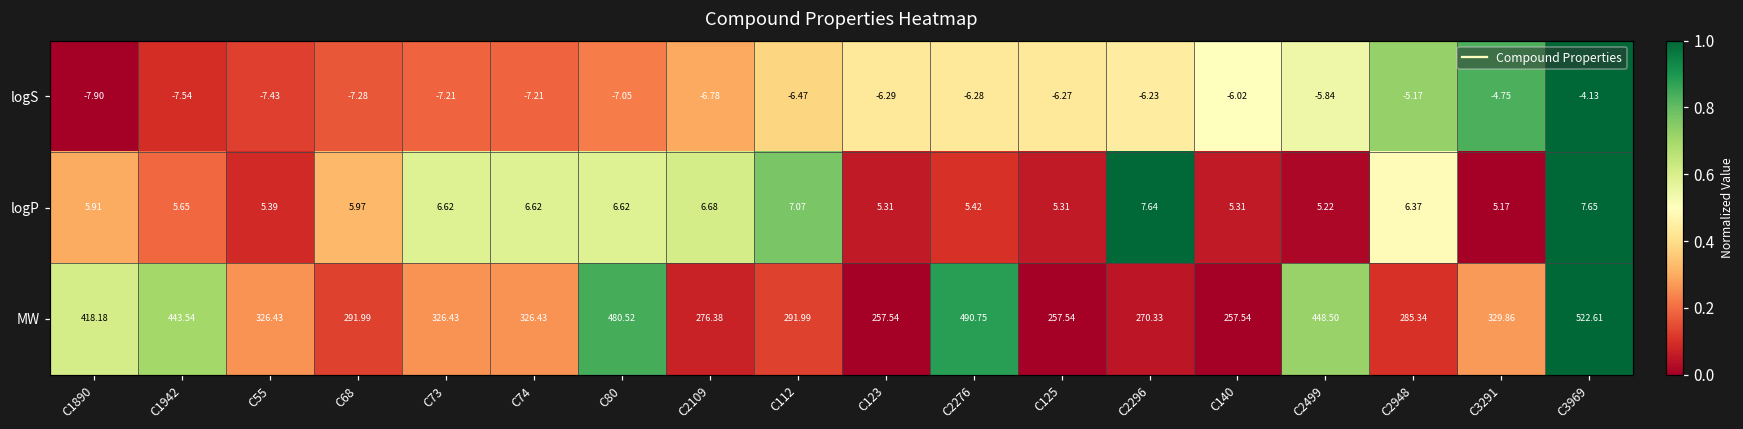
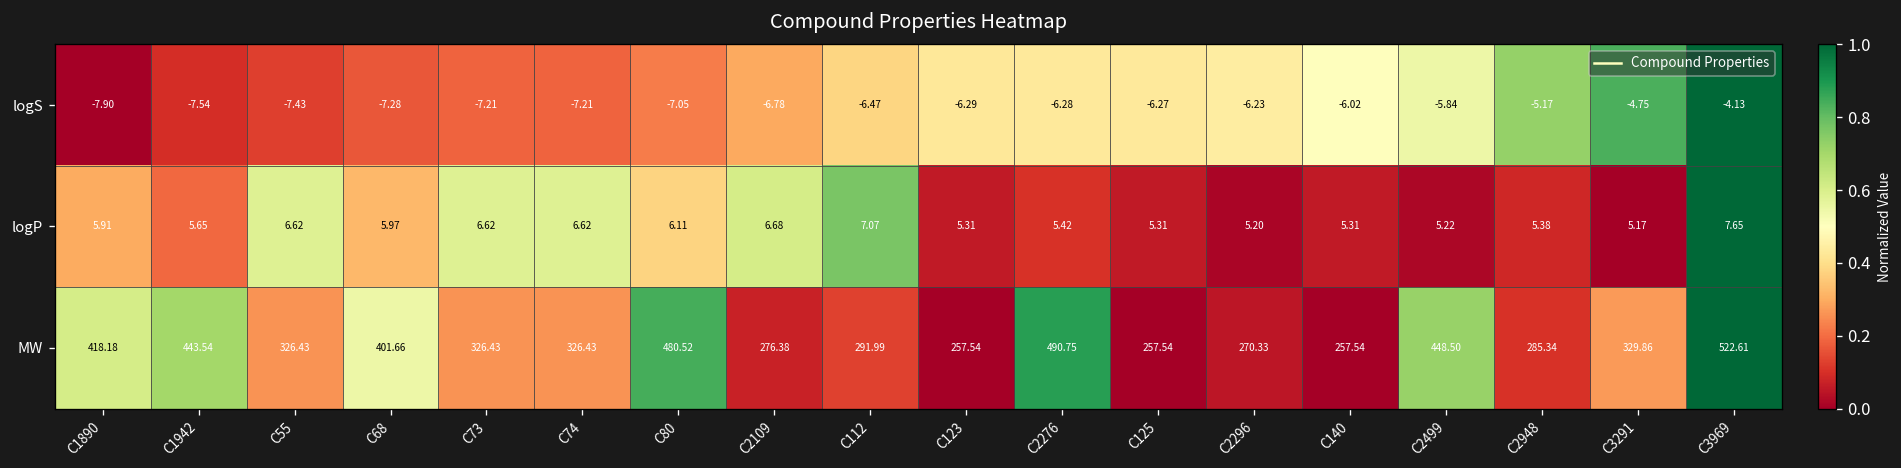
logP, C55: 5.39 -> 6.62
logP, C80: 6.62 -> 6.11
logP, C2296: 7.64 -> 5.20
logP, C2948: 6.37 -> 5.38
MW, C68: 291.99 -> 401.66
